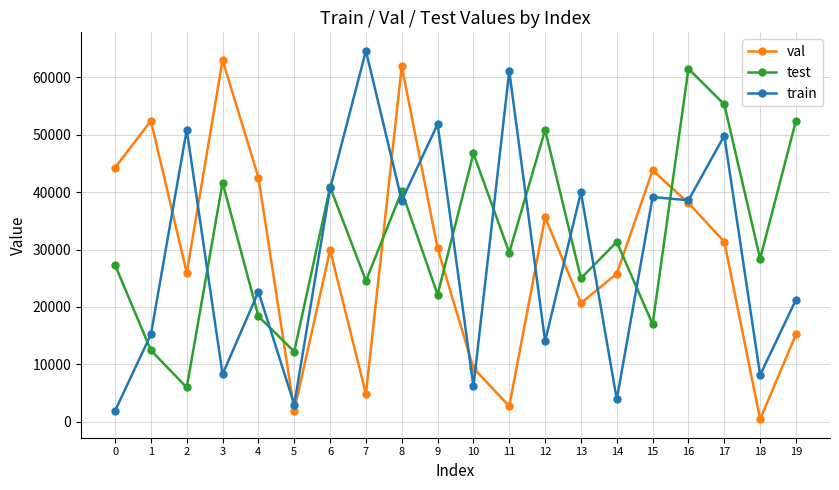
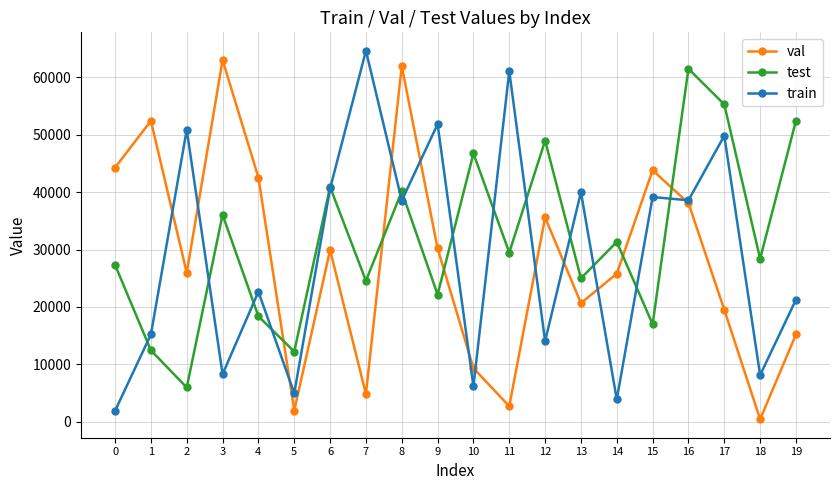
test, 3: 42000 -> 36000
train, 5: 3000 -> 5000
test, 12: 51000 -> 49000
val, 17: 31000 -> 20000
